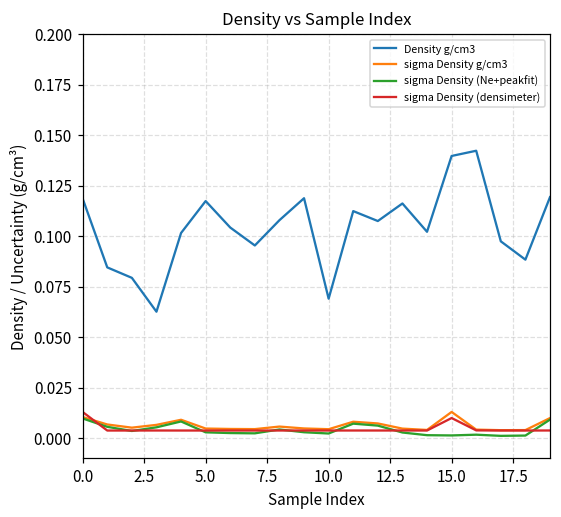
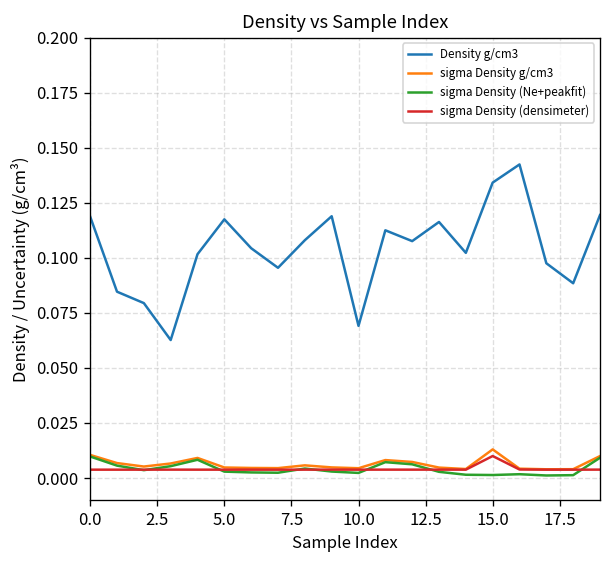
sigma Density (densimeter), 0.0: 0.013 -> 0.004
Density g/cm3, 15.0: 0.140 -> 0.134
